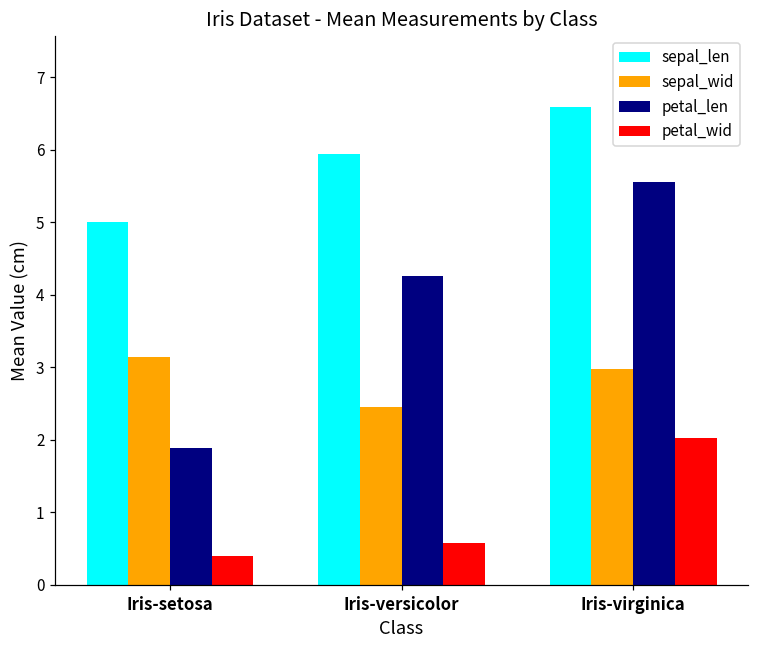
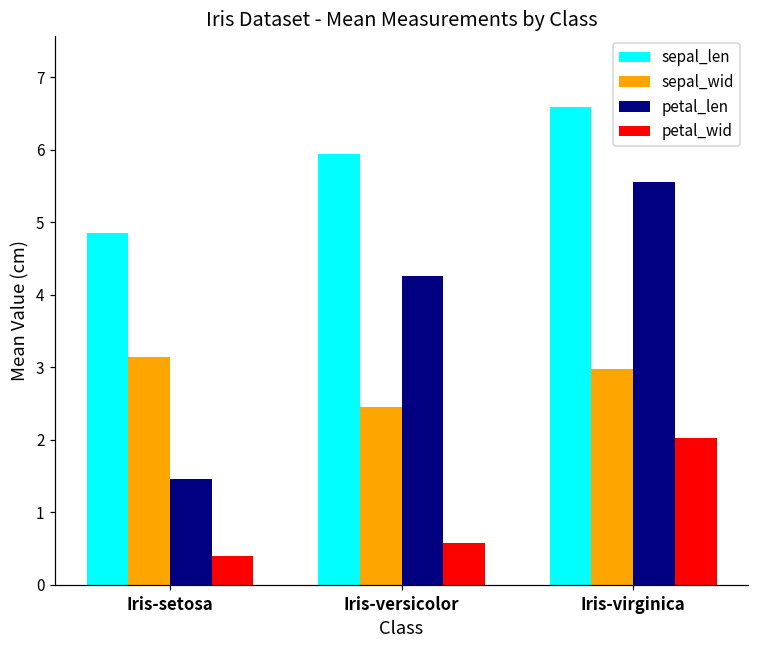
sepal_len, Iris-setosa: 5.0 -> 4.9
petal_len, Iris-setosa: 1.9 -> 1.5
